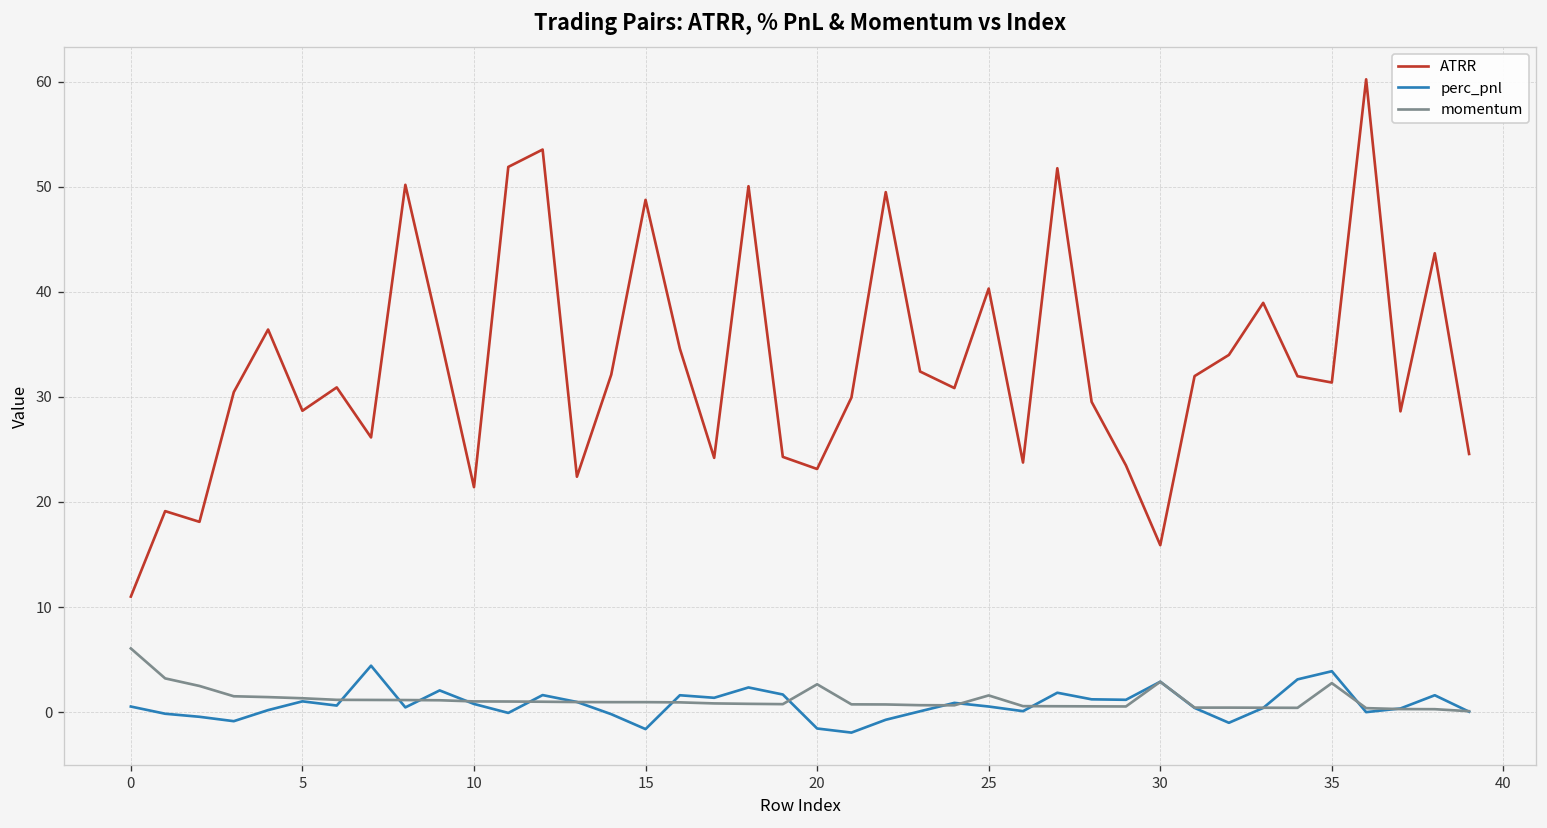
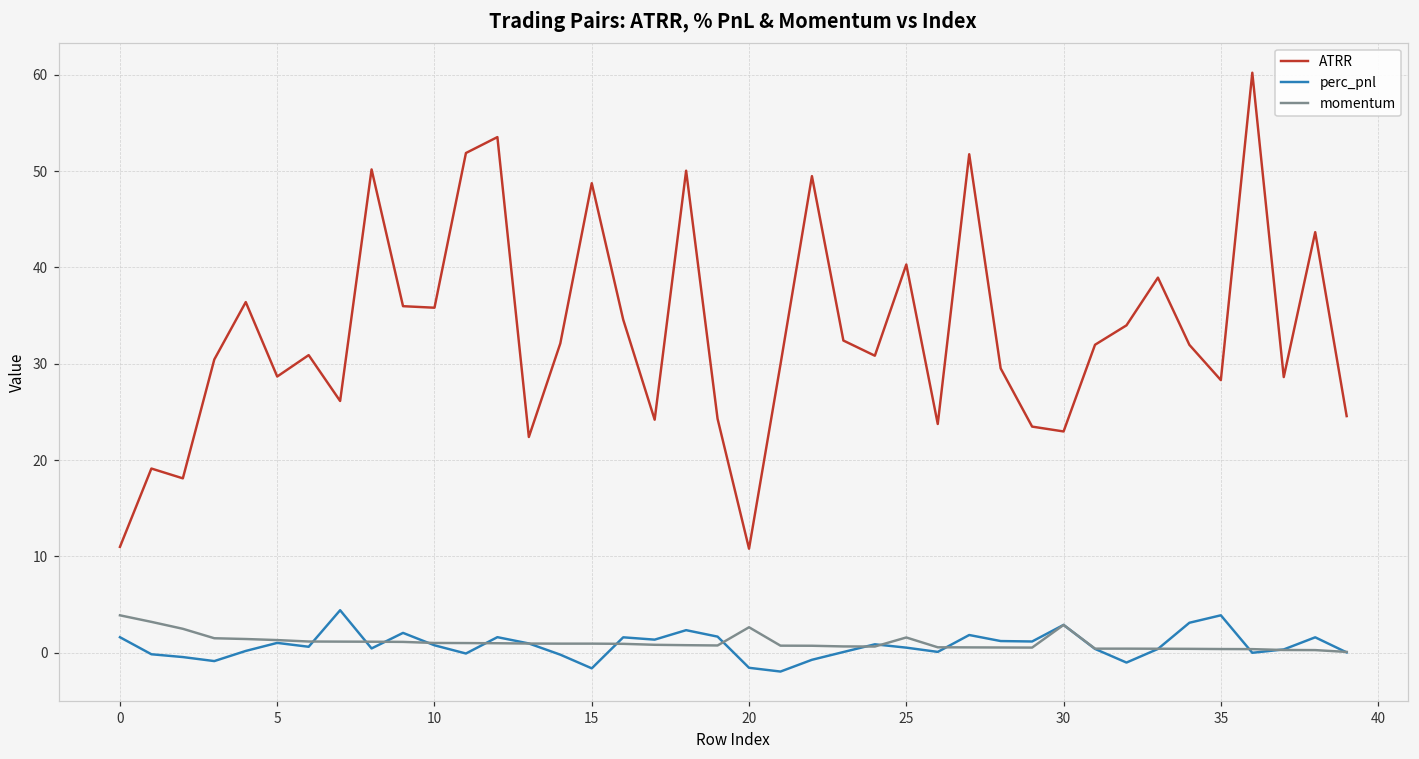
perc_pnl, 0: 1 -> 2
momentum, 0: 6 -> 4
ATRR, 10: 21 -> 36
ATRR, 20: 23 -> 11
ATRR, 30: 16 -> 23
ATRR, 35: 31 -> 28
momentum, 35: 3 -> 0
